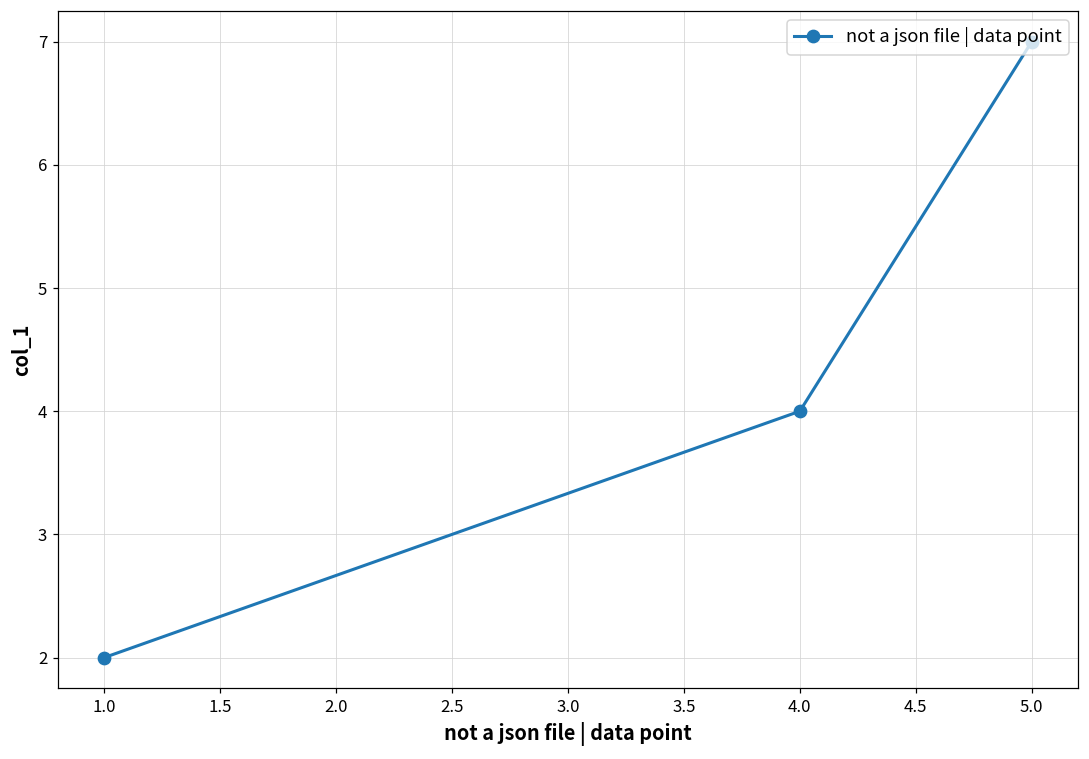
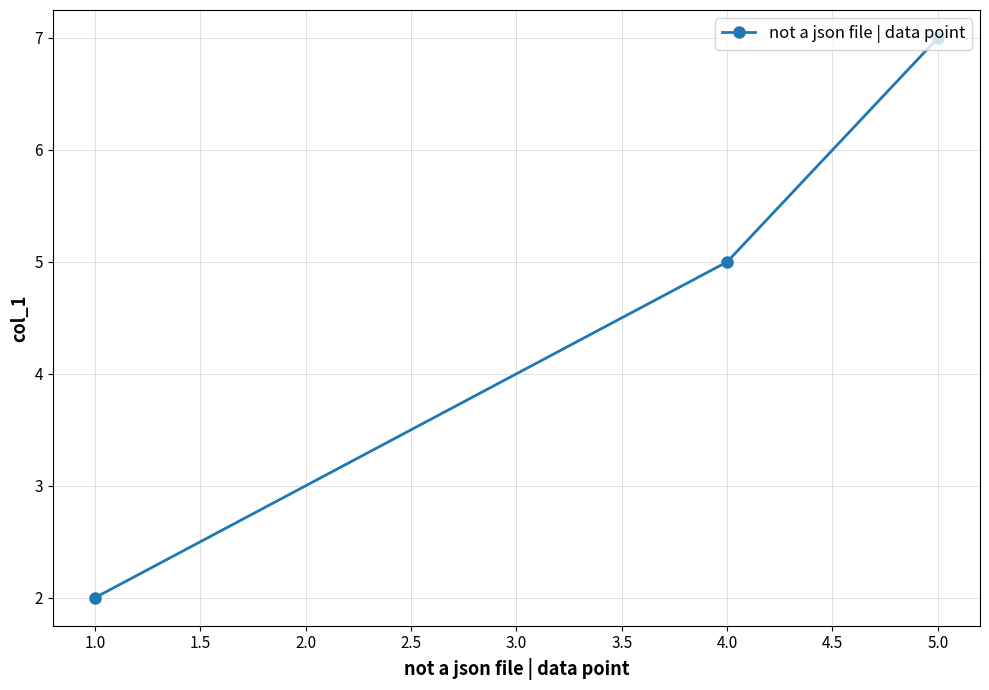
4.0: 4 -> 5
